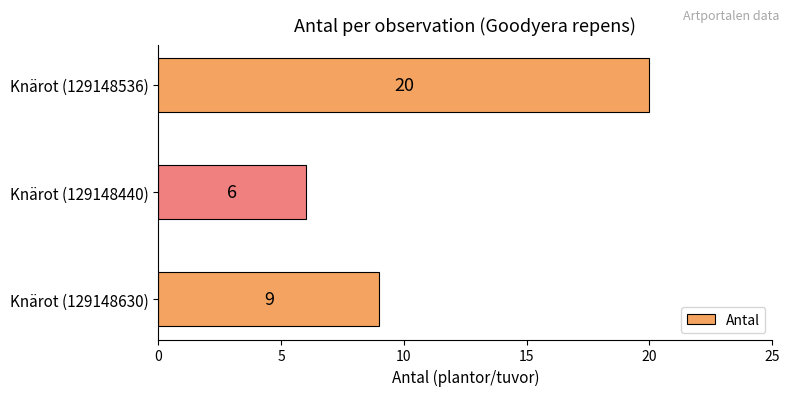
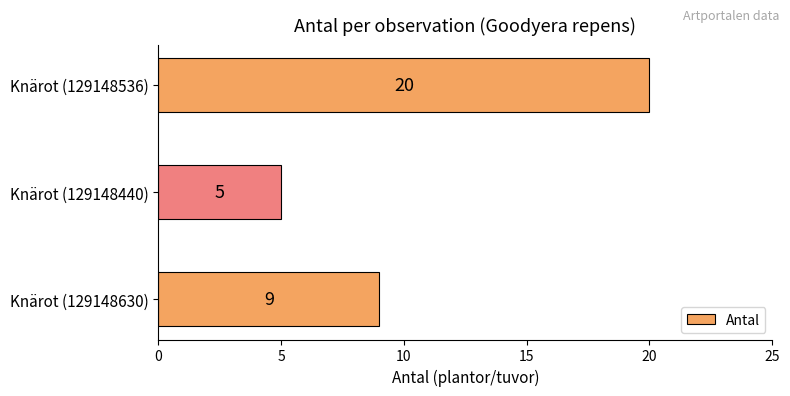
Knärot (129148440): 6 -> 5
